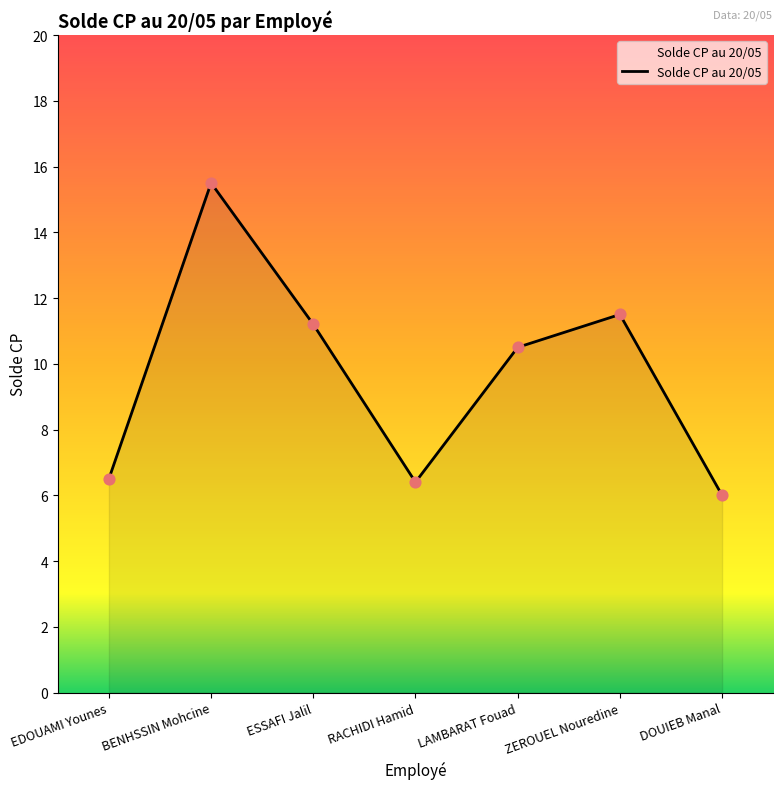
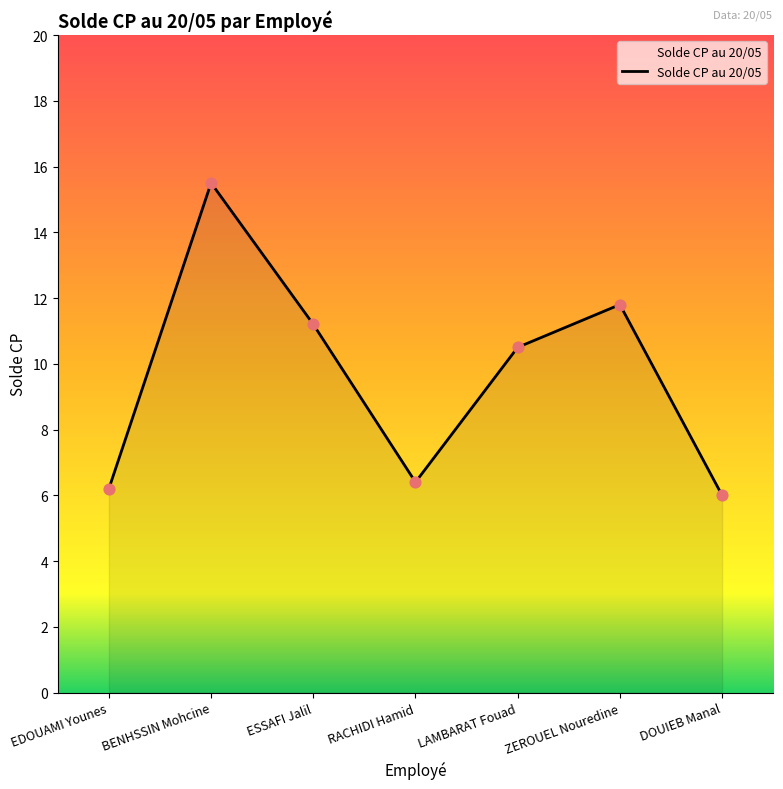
EDOUAMI Younes: 6.5 -> 6.2
ZEROUEL Nouredine: 11.5 -> 11.8
